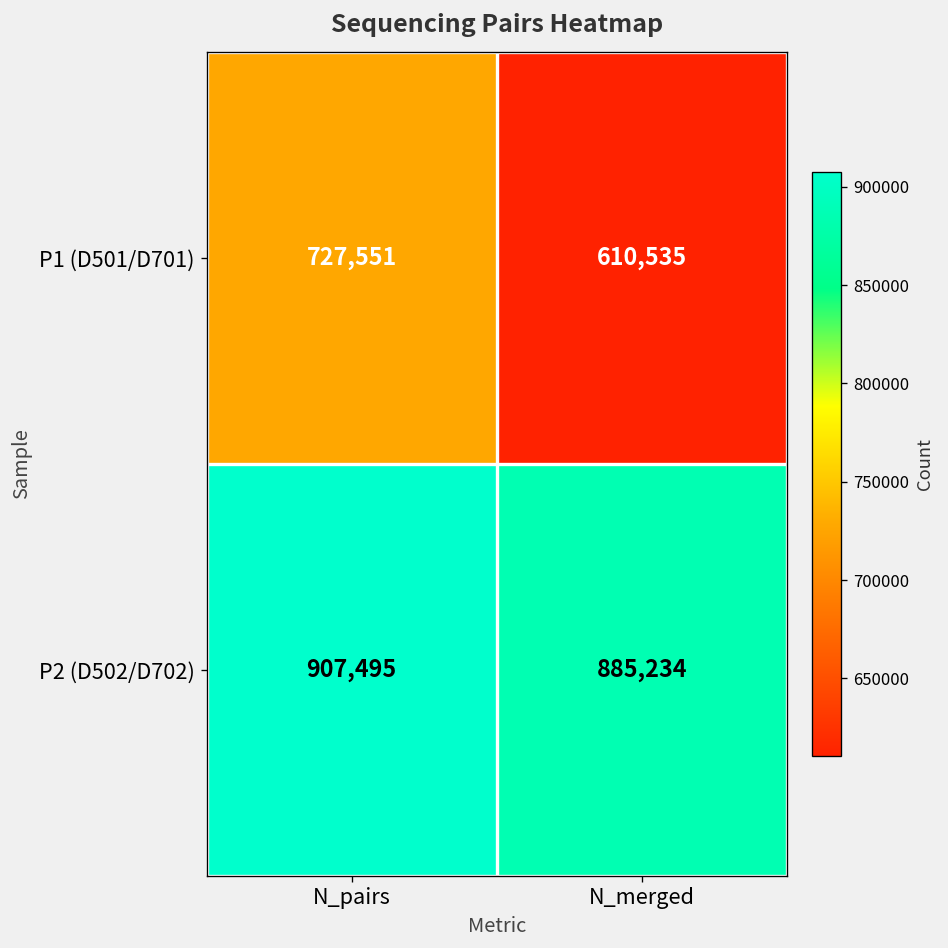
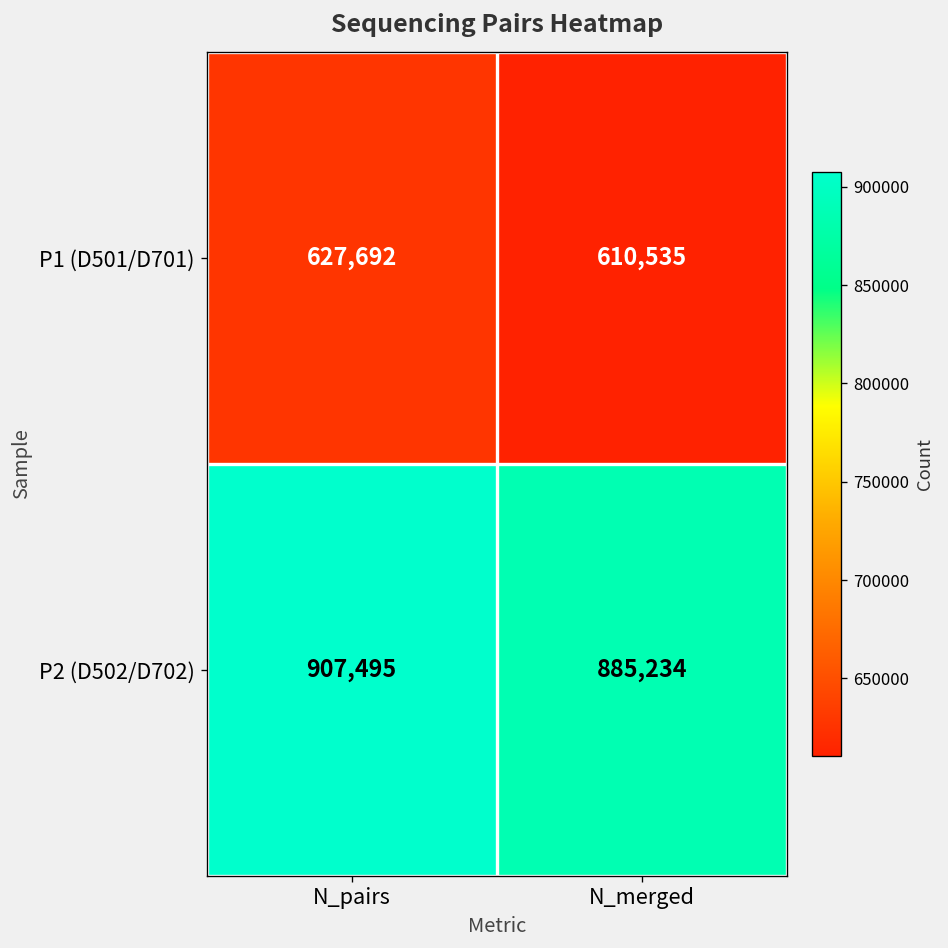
P1 (D501/D701), N_pairs: 727,551 -> 627,692
